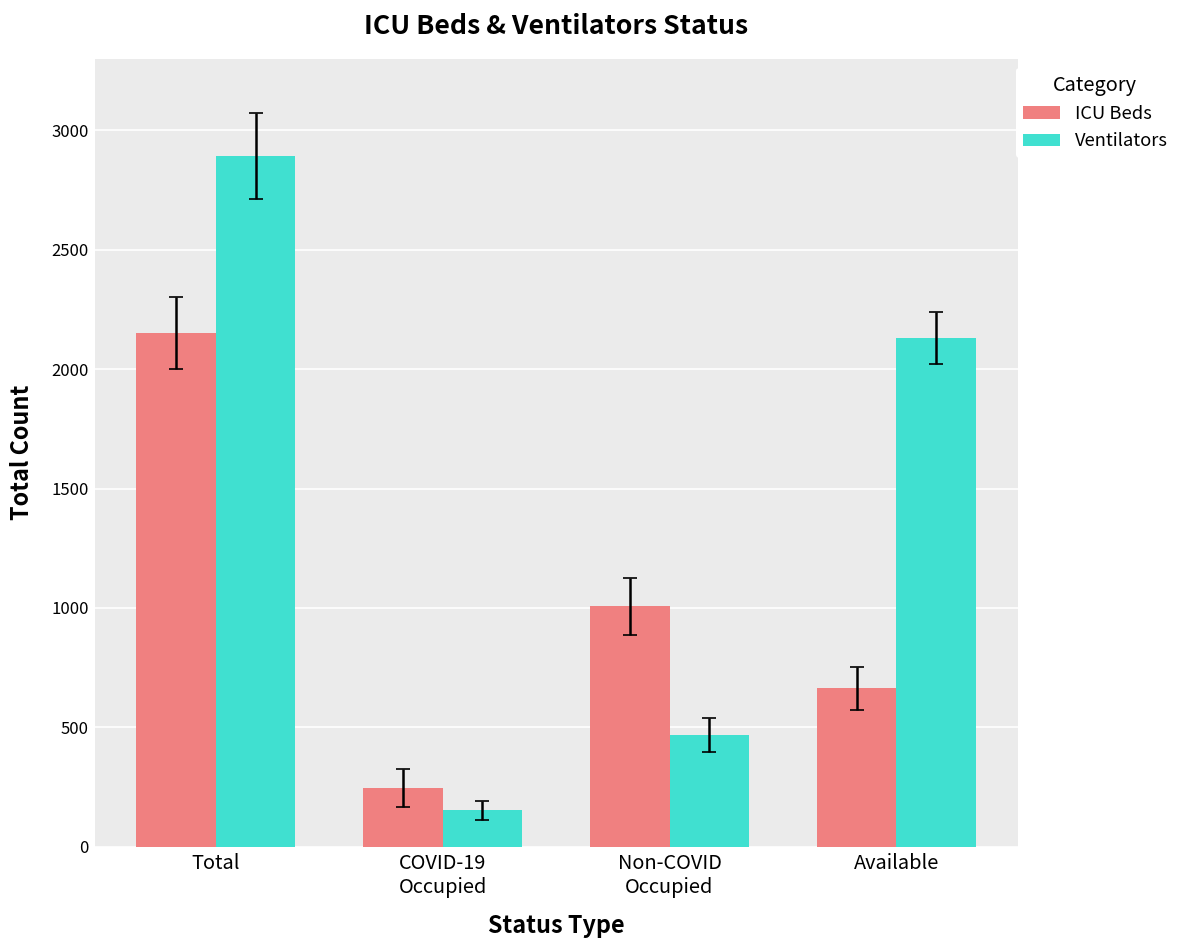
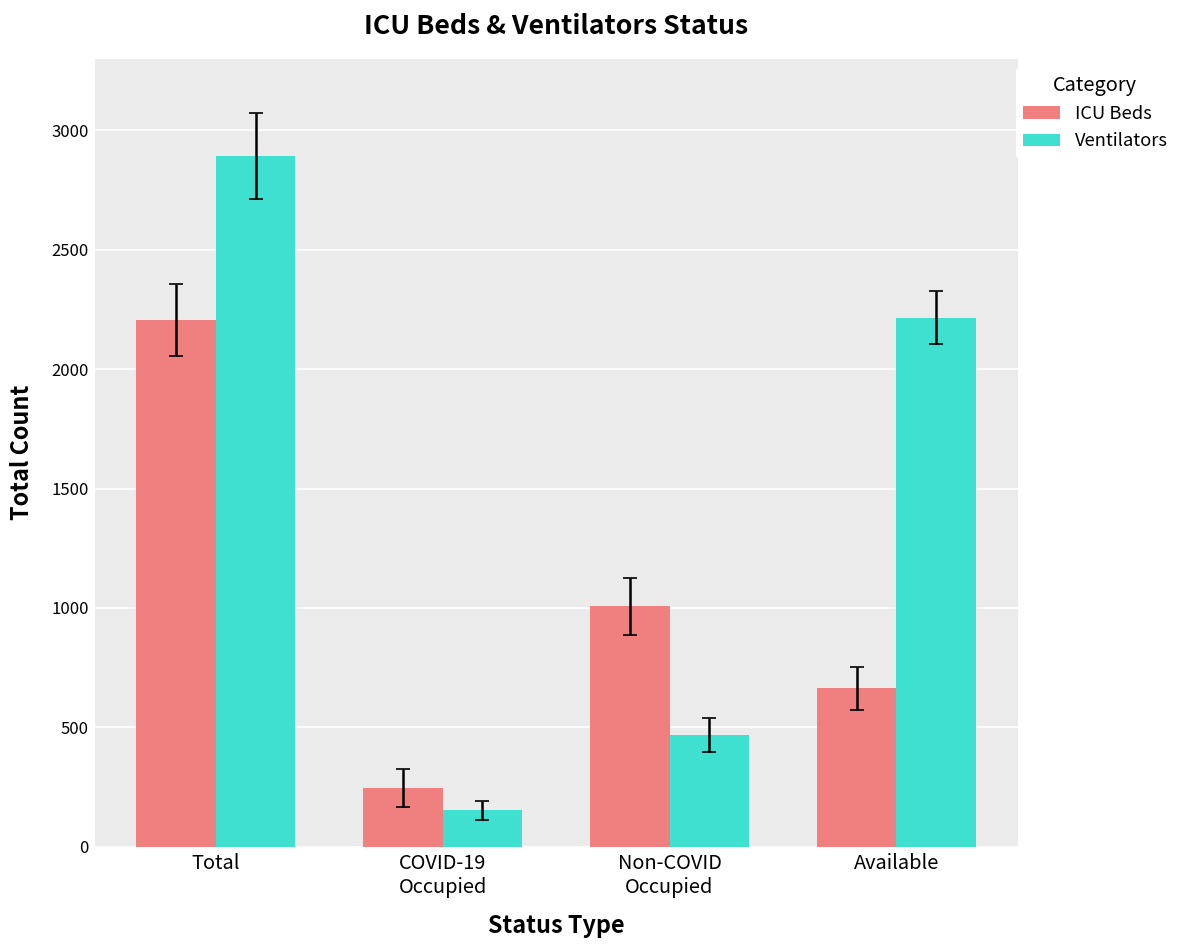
ICU Beds, Total: 2150 -> 2210
Ventilators, Available: 2130 -> 2220
